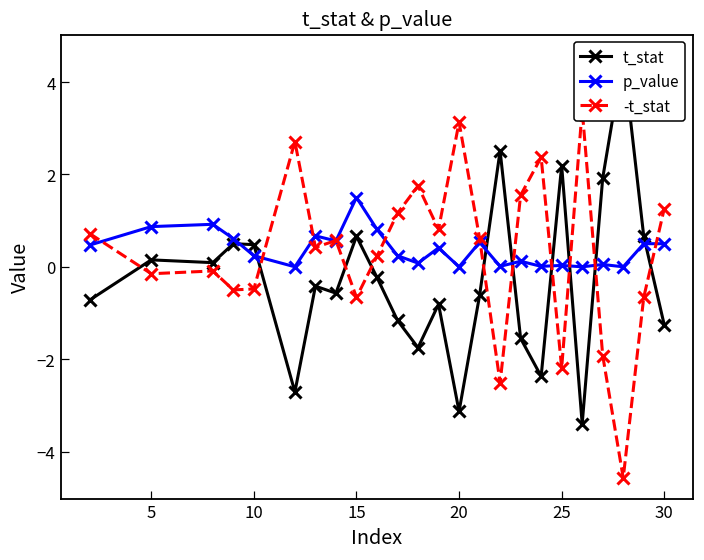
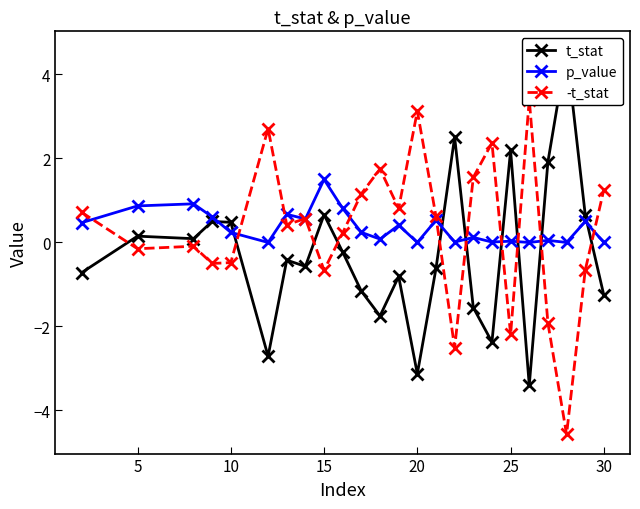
p_value, 30: 0.5 -> 0.0
